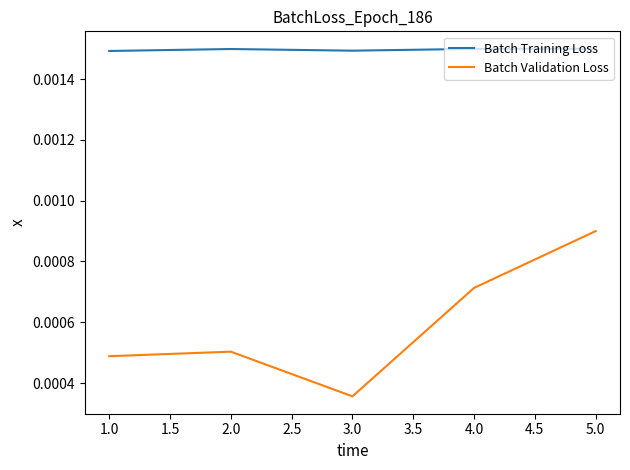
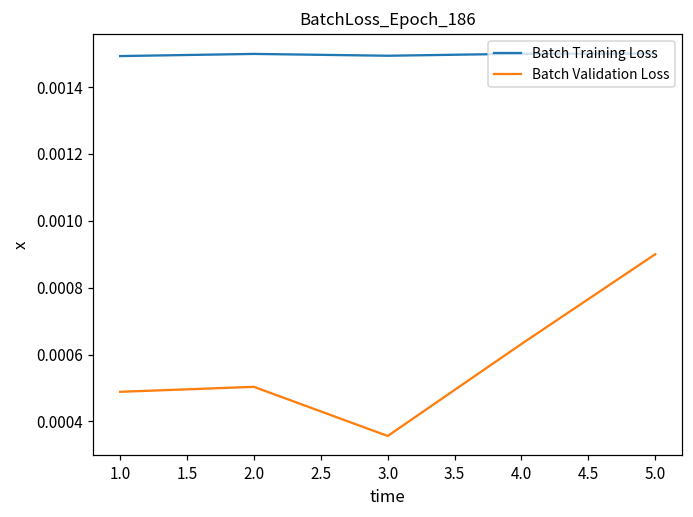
Batch Validation Loss, 4.0: 0.00071 -> 0.00063
